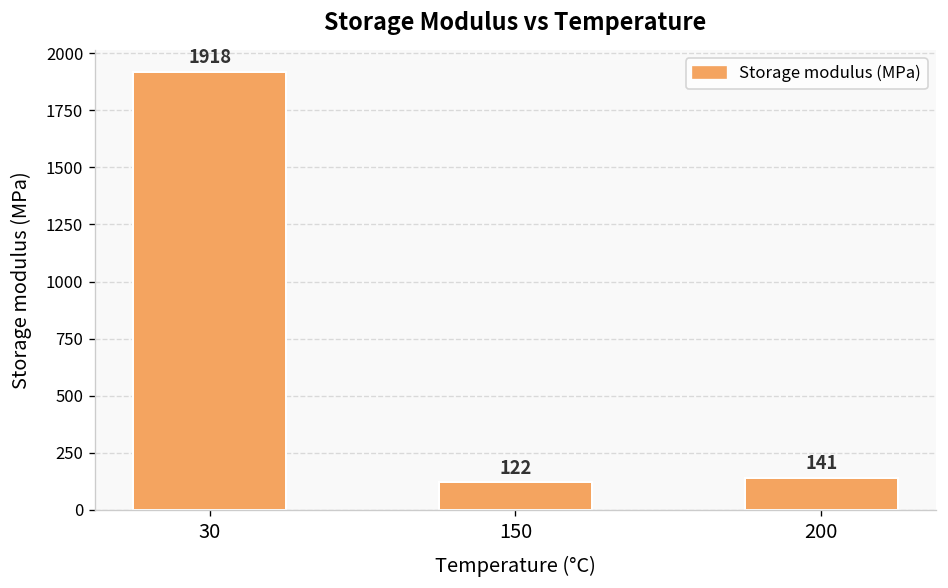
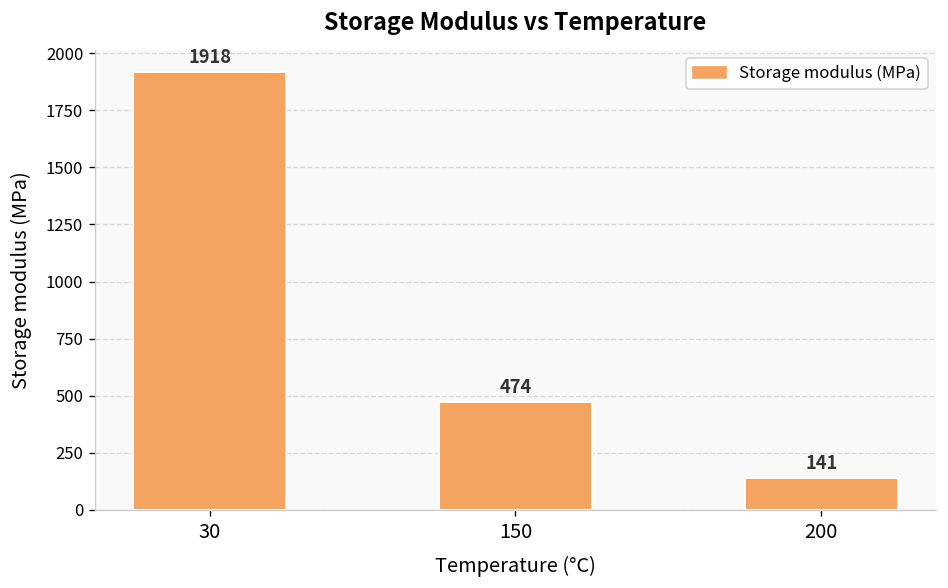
150: 122 -> 474
